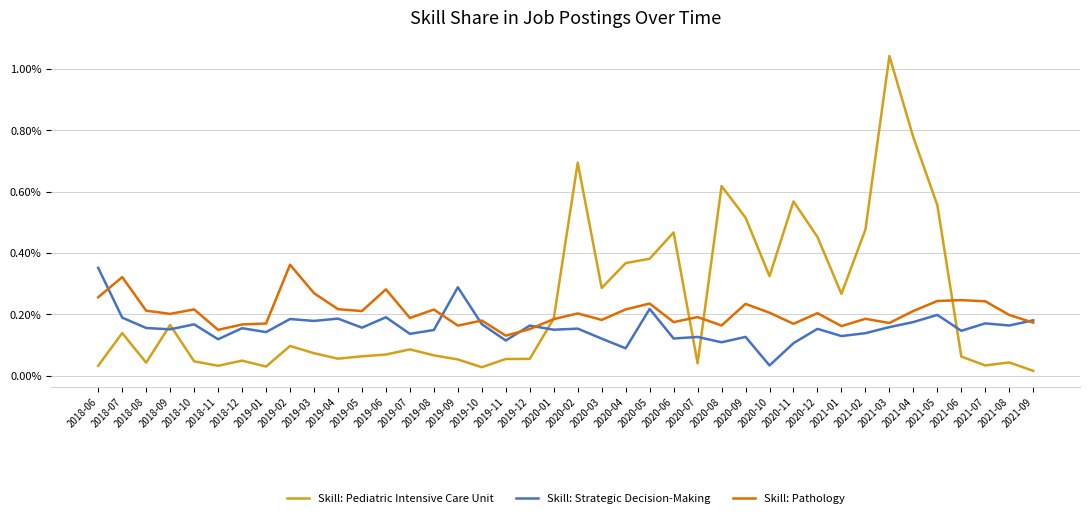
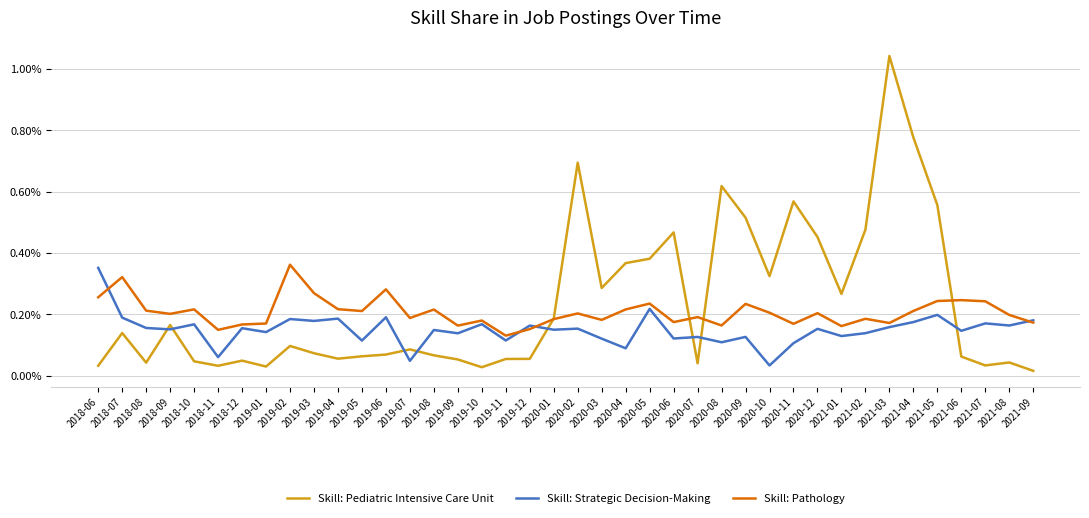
Skill: Strategic Decision-Making, 2018-11: 0.12% -> 0.06%
Skill: Strategic Decision-Making, 2019-05: 0.16% -> 0.11%
Skill: Strategic Decision-Making, 2019-07: 0.14% -> 0.05%
Skill: Strategic Decision-Making, 2019-09: 0.29% -> 0.14%
